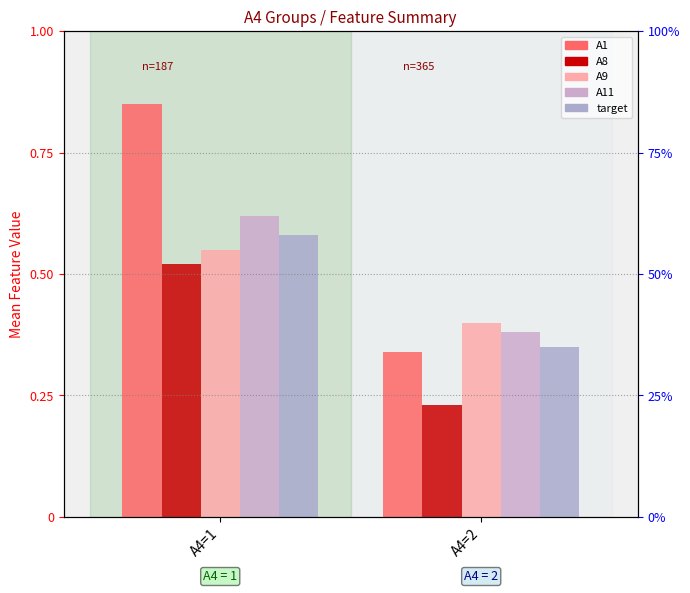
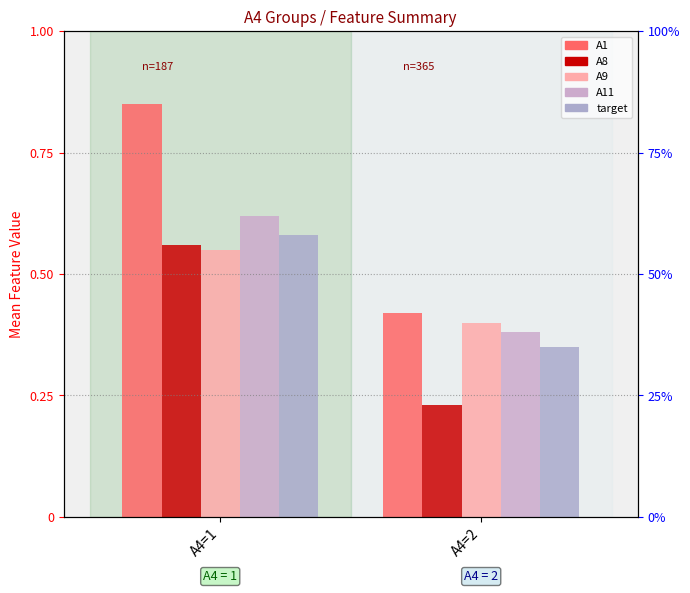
A8, A4=1: 0.52 -> 0.56
A1, A4=2: 0.34 -> 0.42
